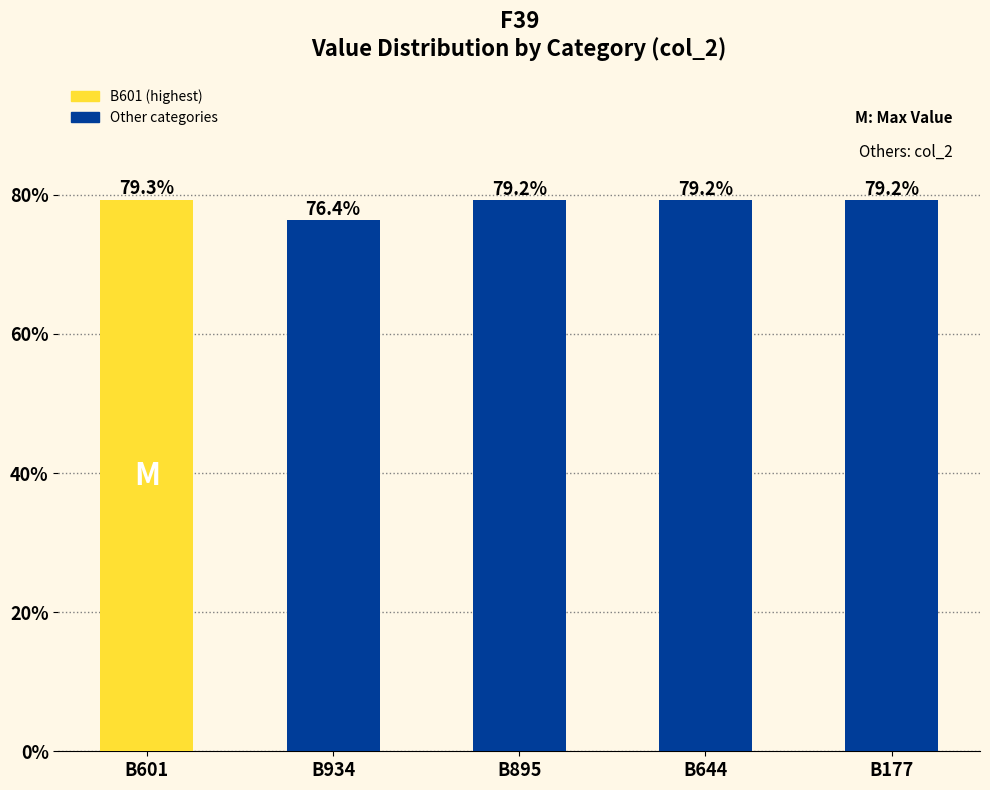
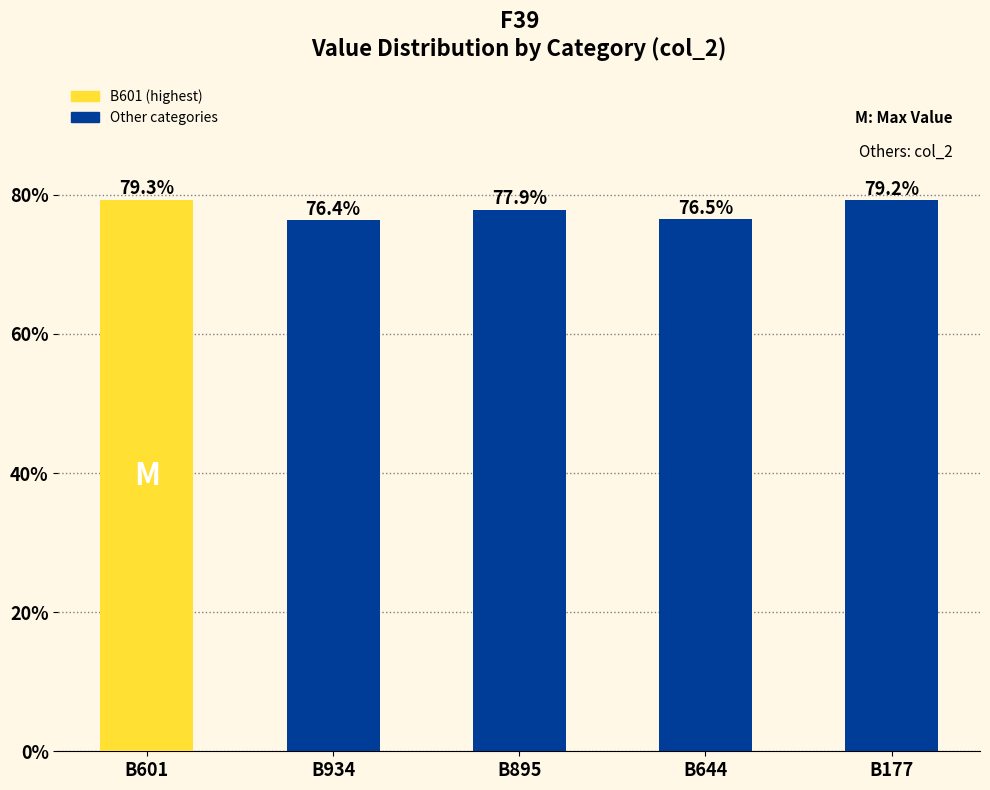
B895: 79.2% -> 77.9%
B644: 79.2% -> 76.5%
